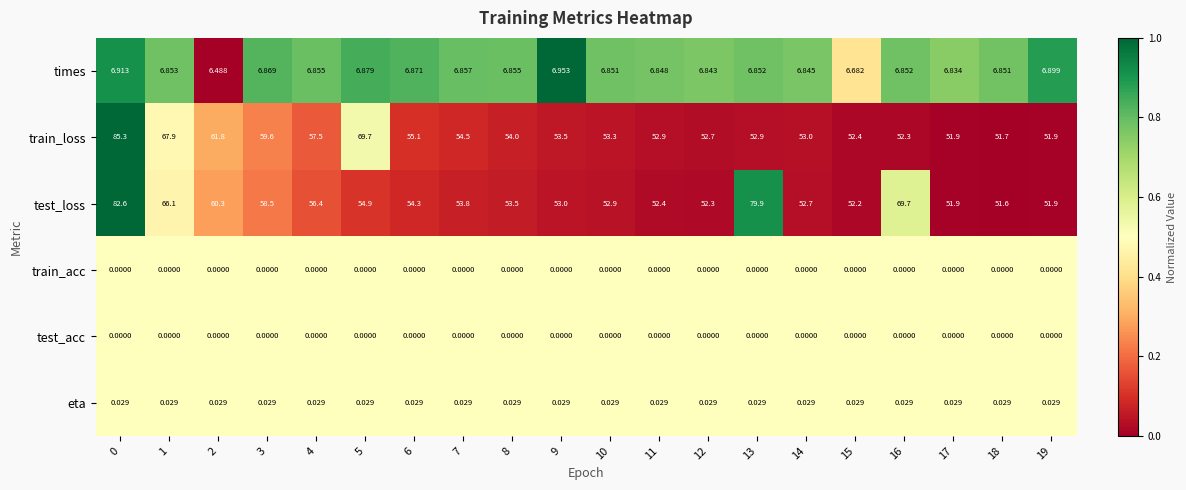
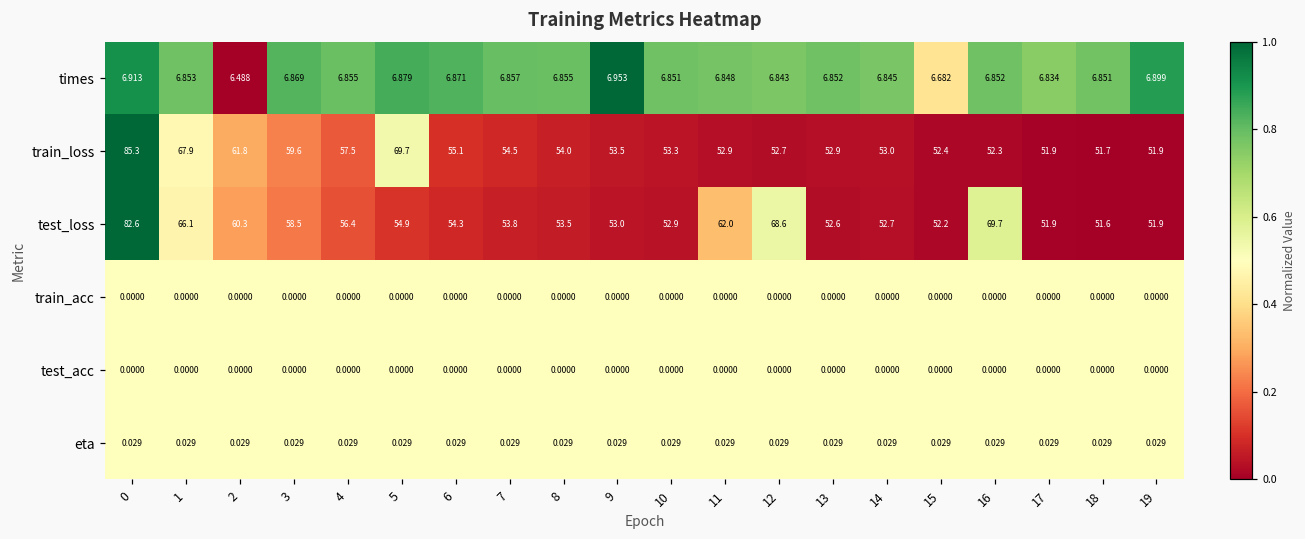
test_loss, 11: 52.4 -> 62.0
test_loss, 12: 52.3 -> 68.6
test_loss, 13: 79.9 -> 52.6
